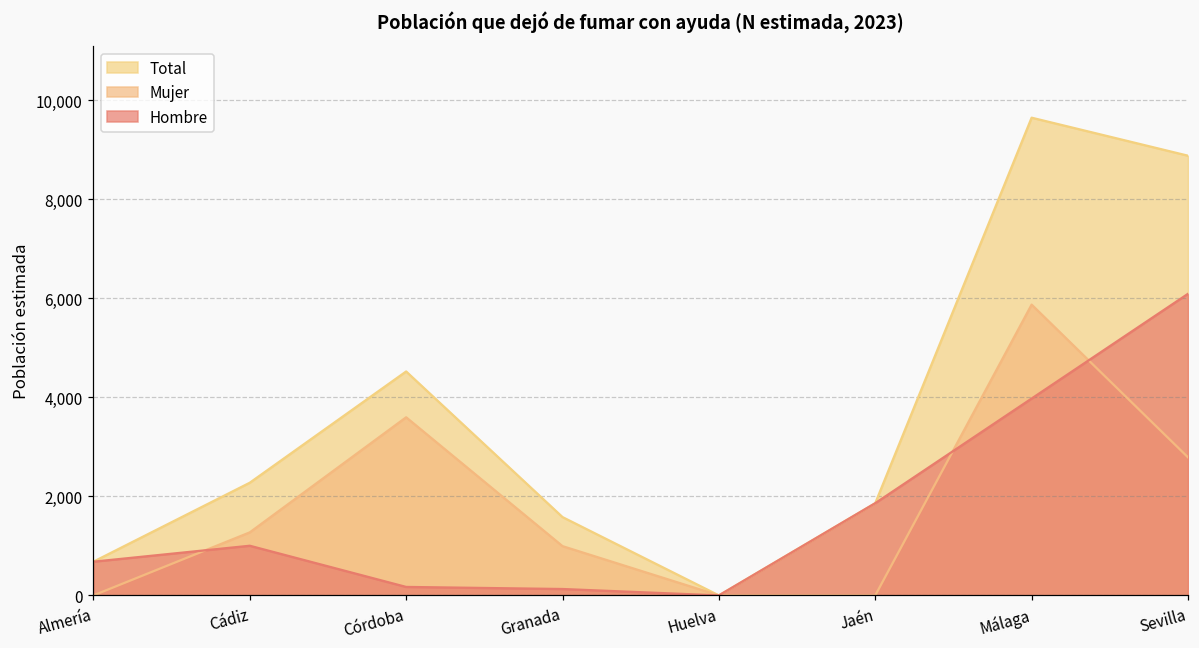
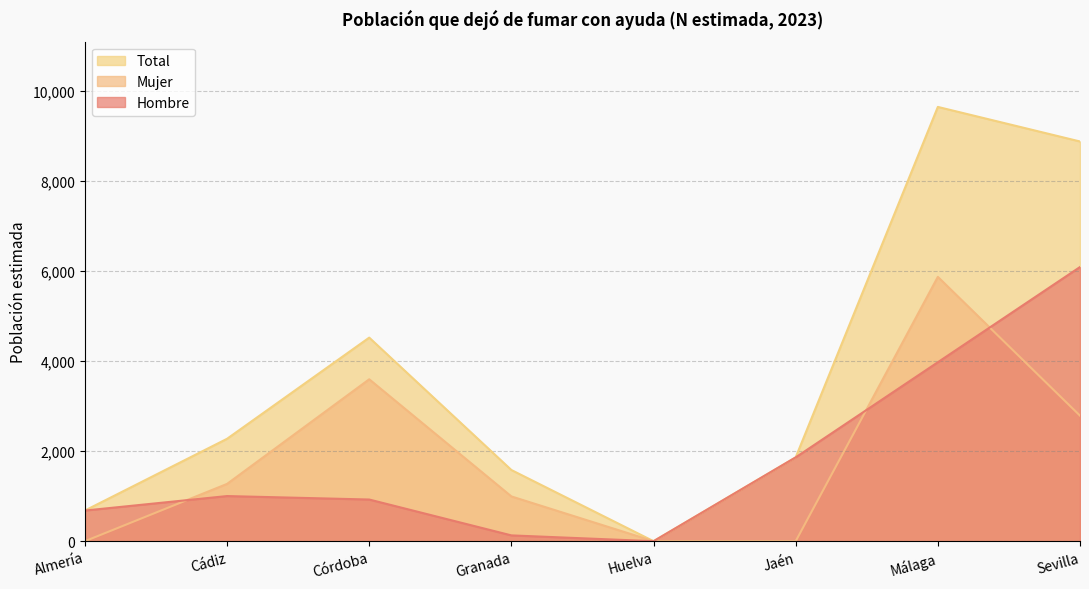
Hombre, Córdoba: 200 -> 900
